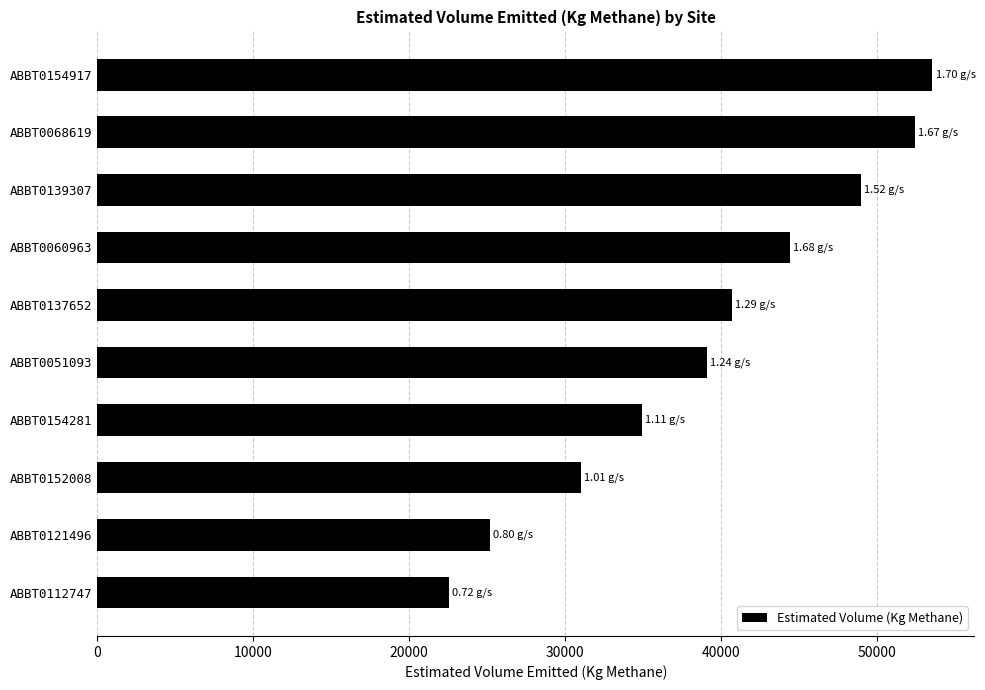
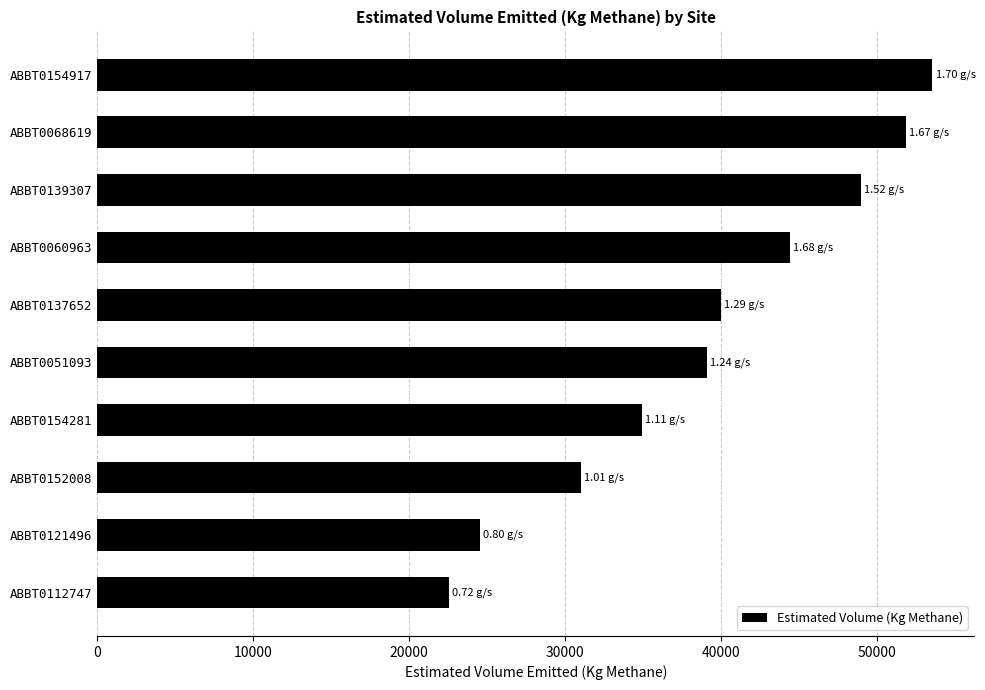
ABBT0068619: 52500 -> 51800
ABBT0137652: 40700 -> 40000
ABBT0121496: 25200 -> 24500
